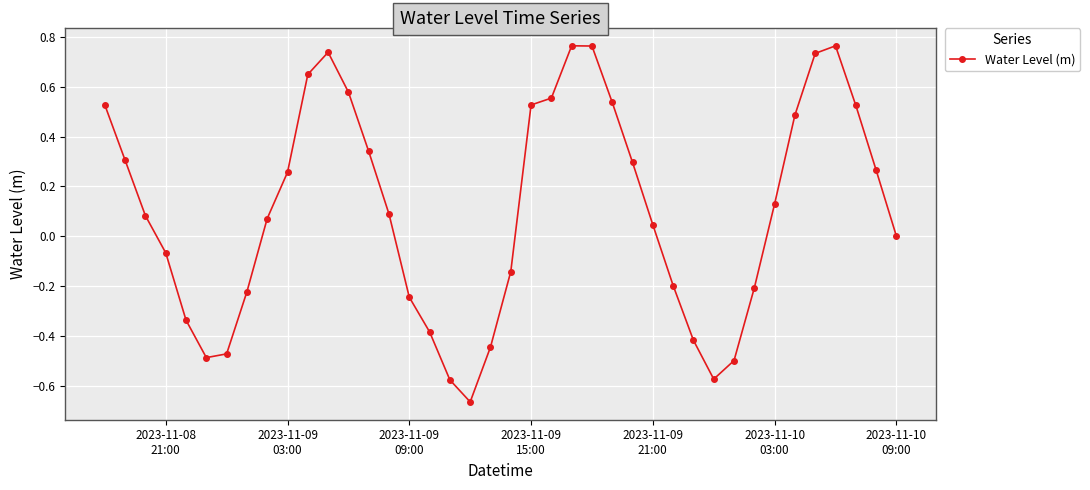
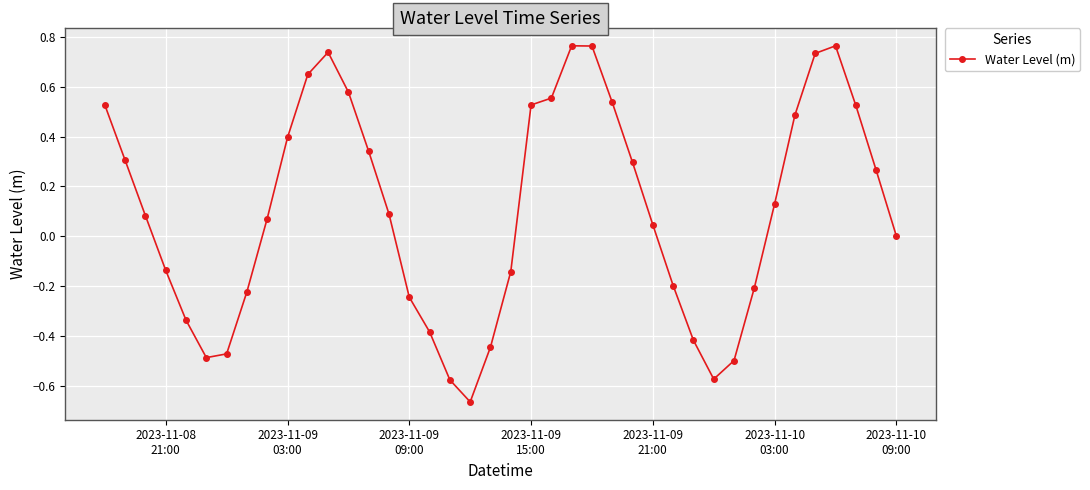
2023-11-08 21:00: -0.07 -> -0.14
2023-11-09 03:00: 0.26 -> 0.40
